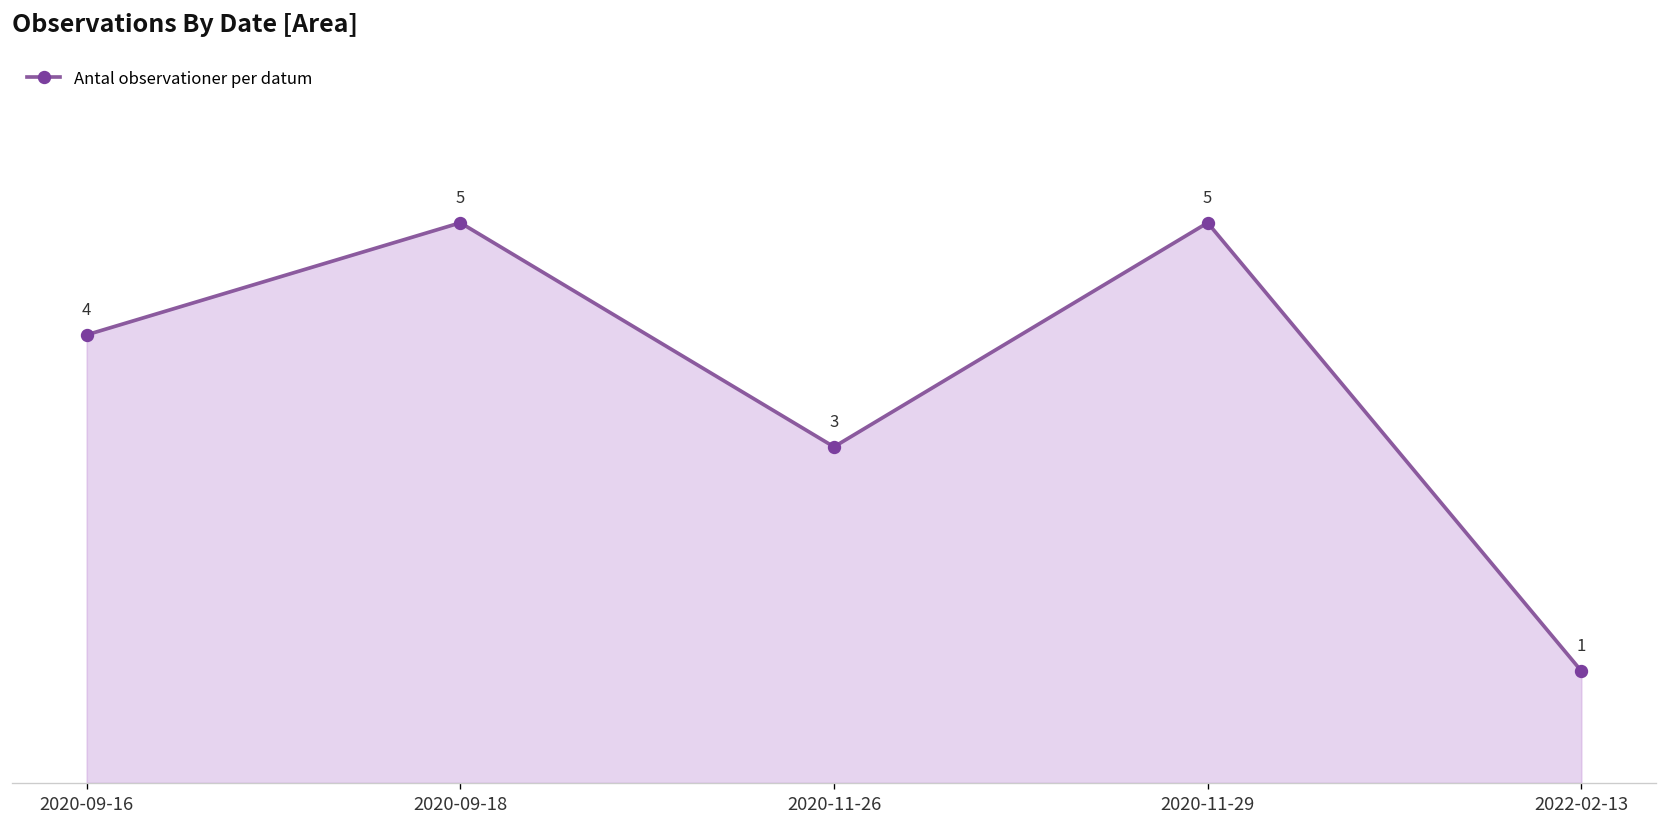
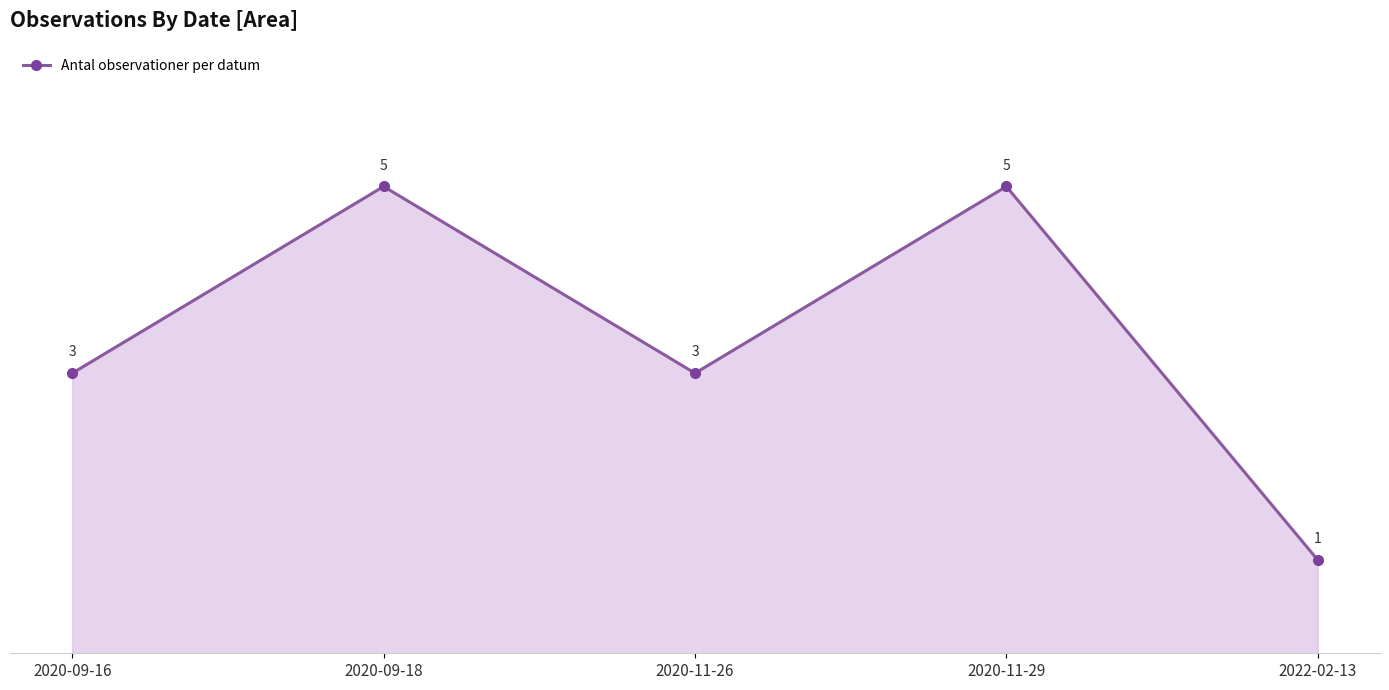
2020-09-16: 4 -> 3
